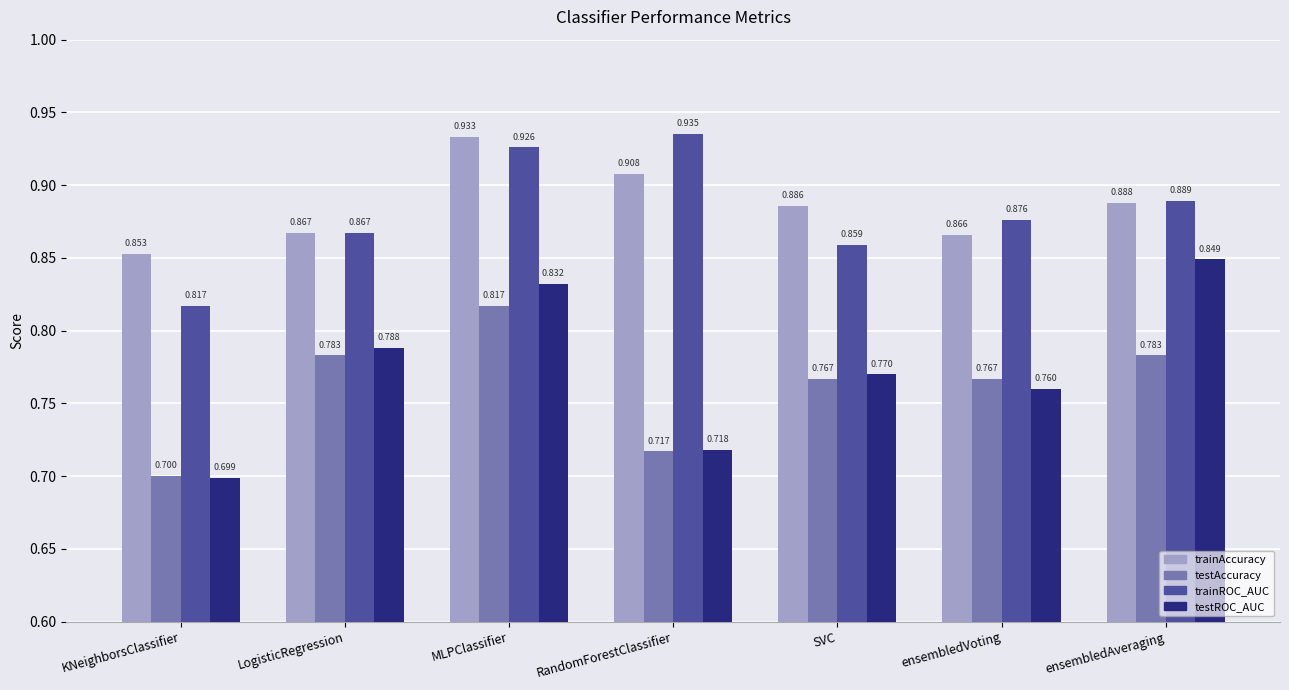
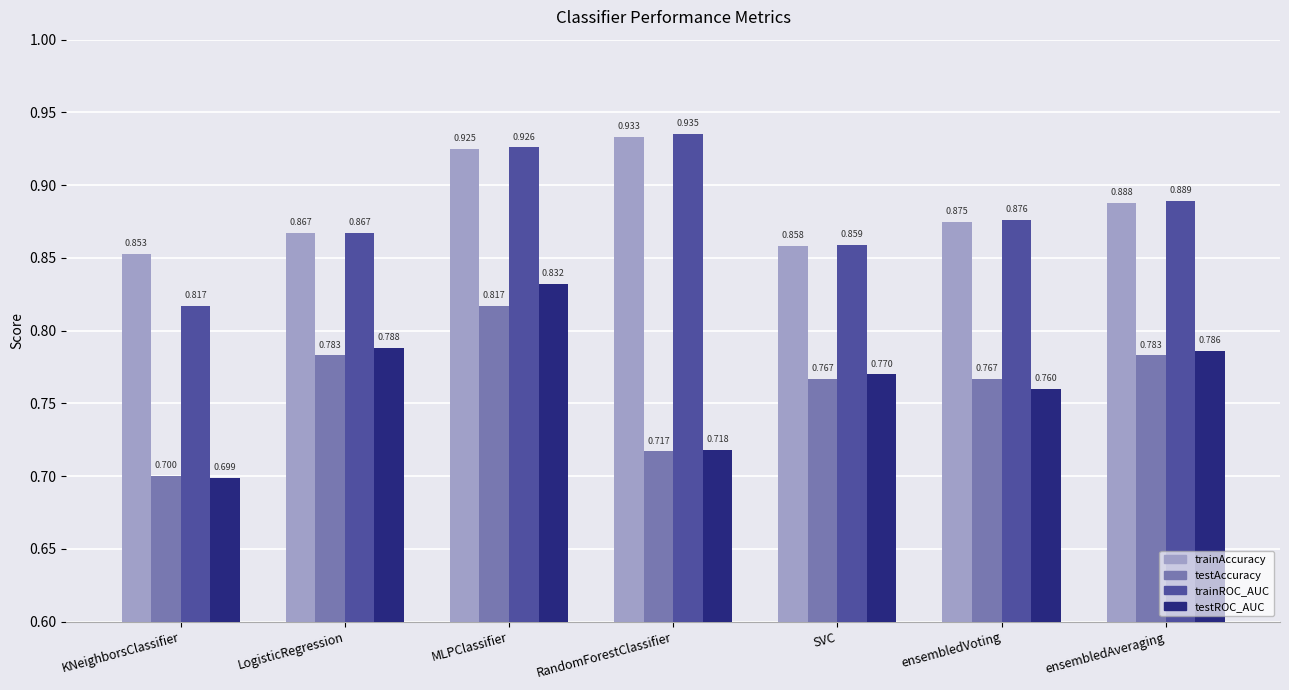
trainAccuracy, MLPClassifier: 0.933 -> 0.925
trainAccuracy, RandomForestClassifier: 0.908 -> 0.933
trainAccuracy, SVC: 0.886 -> 0.858
trainAccuracy, ensembledVoting: 0.866 -> 0.875
testROC_AUC, ensembledAveraging: 0.849 -> 0.786
